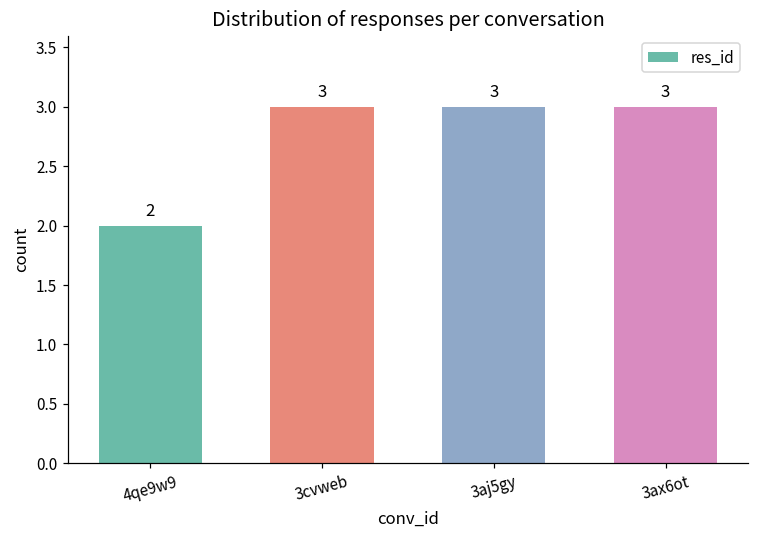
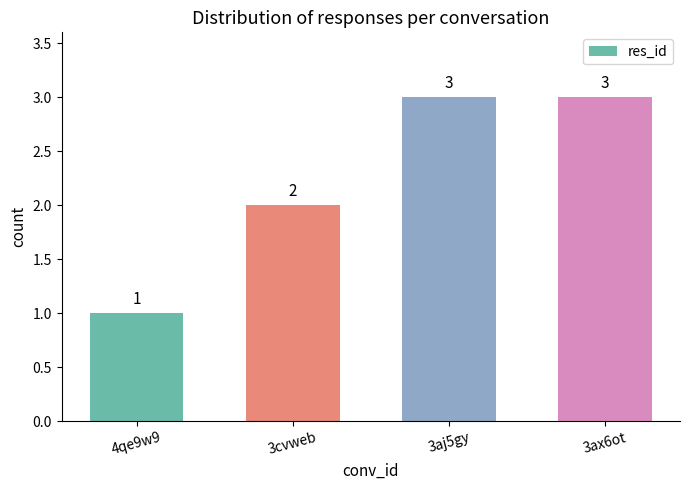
4qe9w9: 2 -> 1
3cvweb: 3 -> 2
